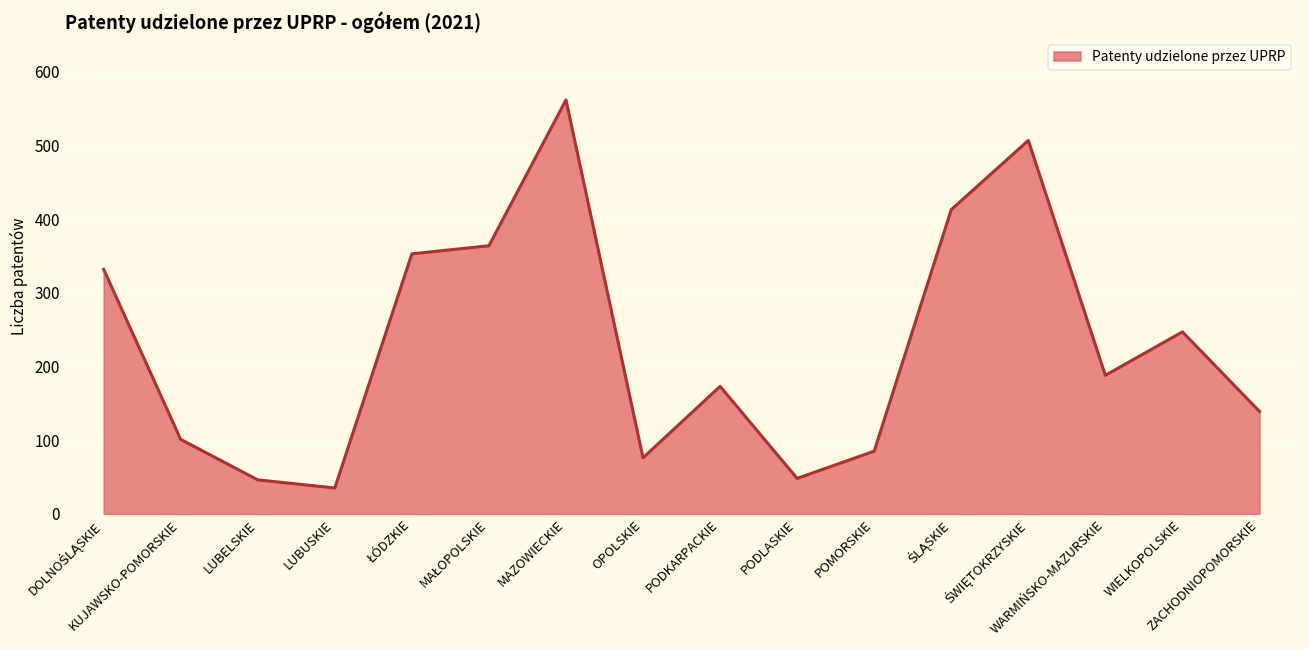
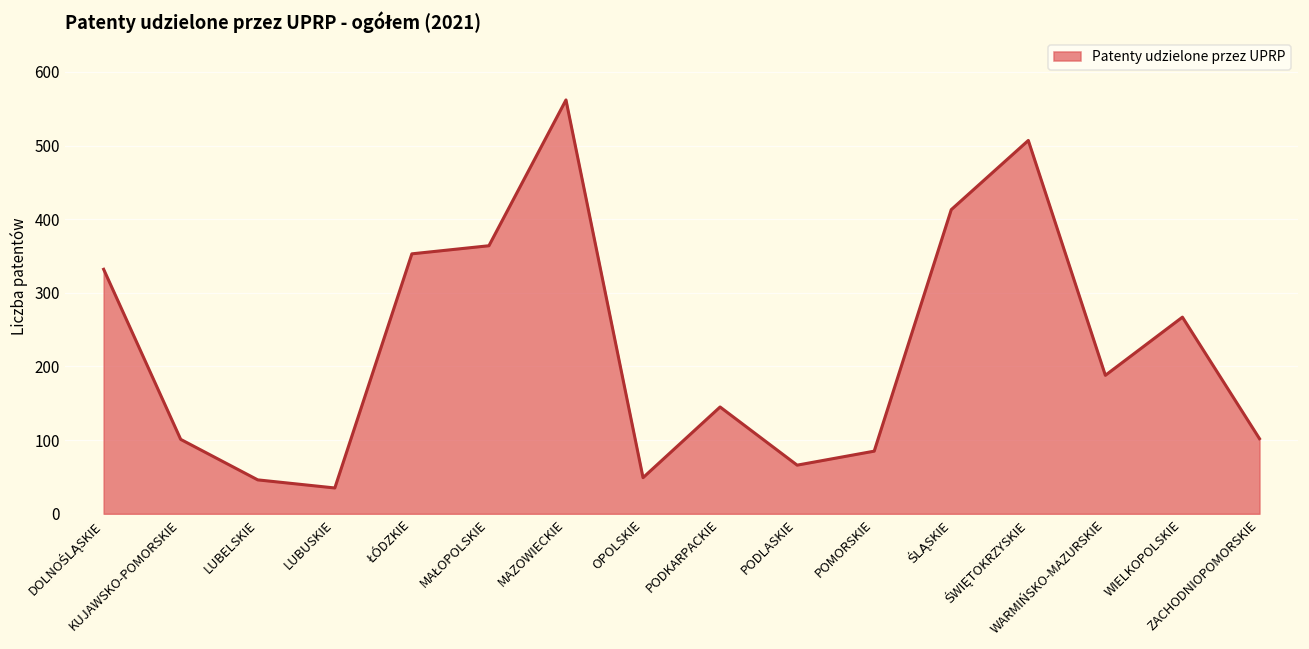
OPOLSKIE: 80 -> 50
PODKARPACKIE: 170 -> 150
PODLASKIE: 50 -> 70
WIELKOPOLSKIE: 250 -> 270
ZACHODNIOPOMORSKIE: 140 -> 100
